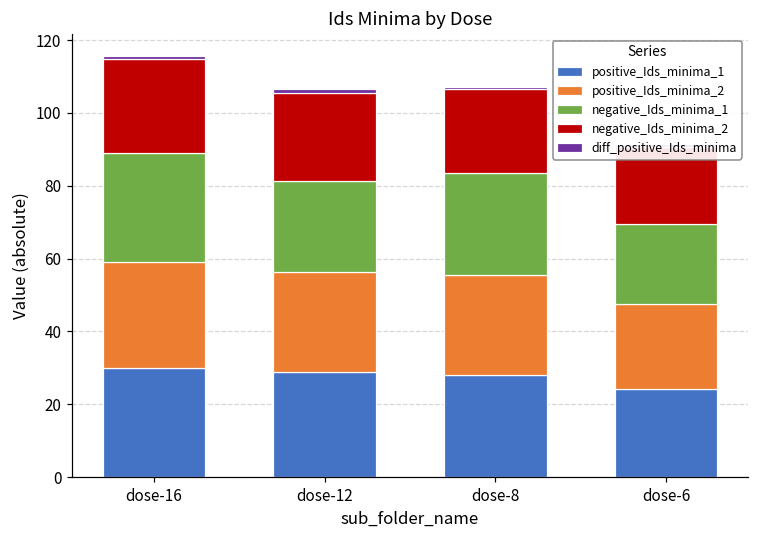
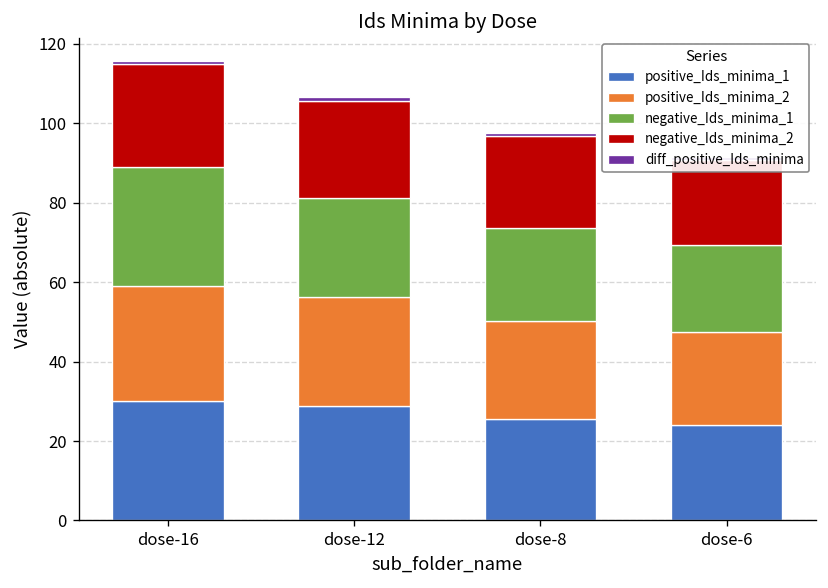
positive_Ids_minima_1, dose-8: 28 -> 25
positive_Ids_minima_2, dose-8: 27 -> 25
negative_Ids_minima_1, dose-8: 28 -> 23
